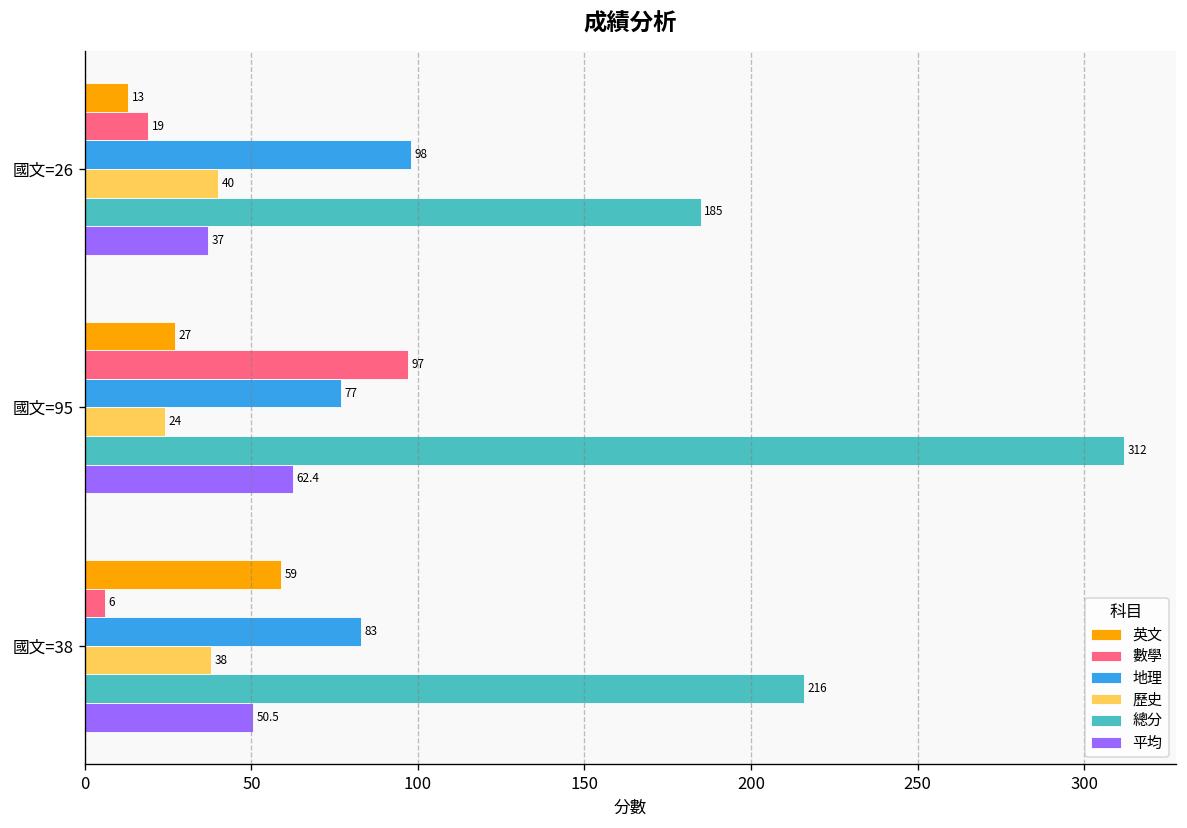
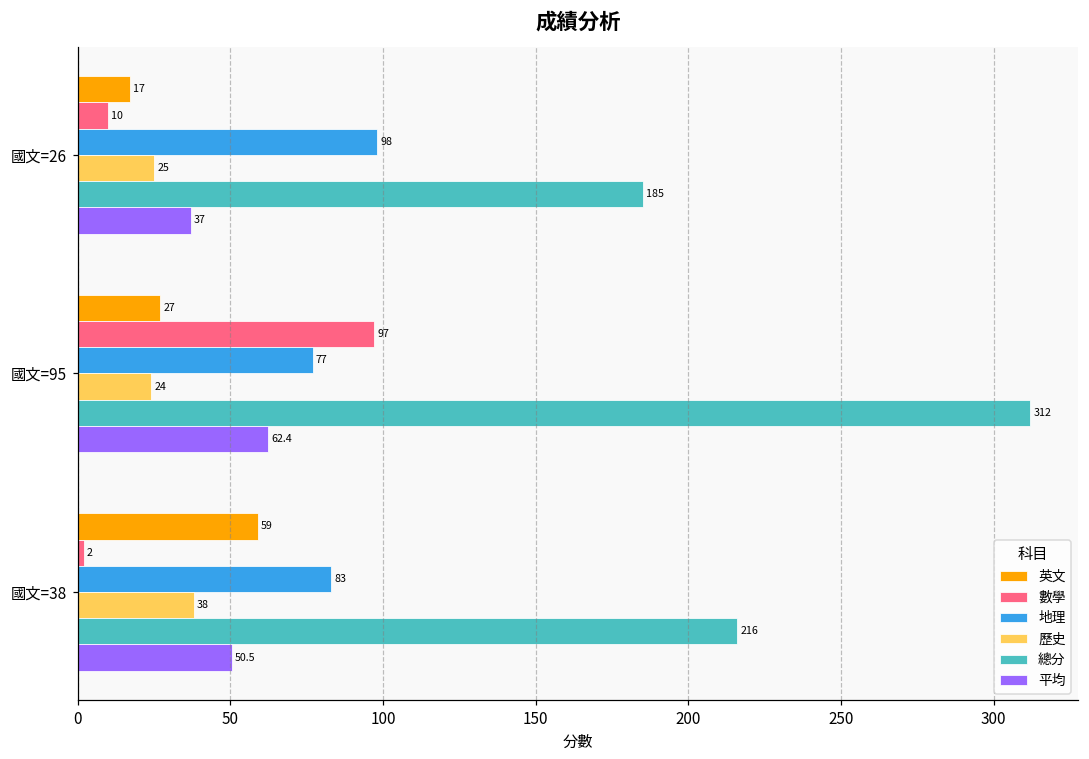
英文, 國文=26: 13 -> 17
數學, 國文=26: 19 -> 10
歷史, 國文=26: 40 -> 25
數學, 國文=38: 6 -> 2
